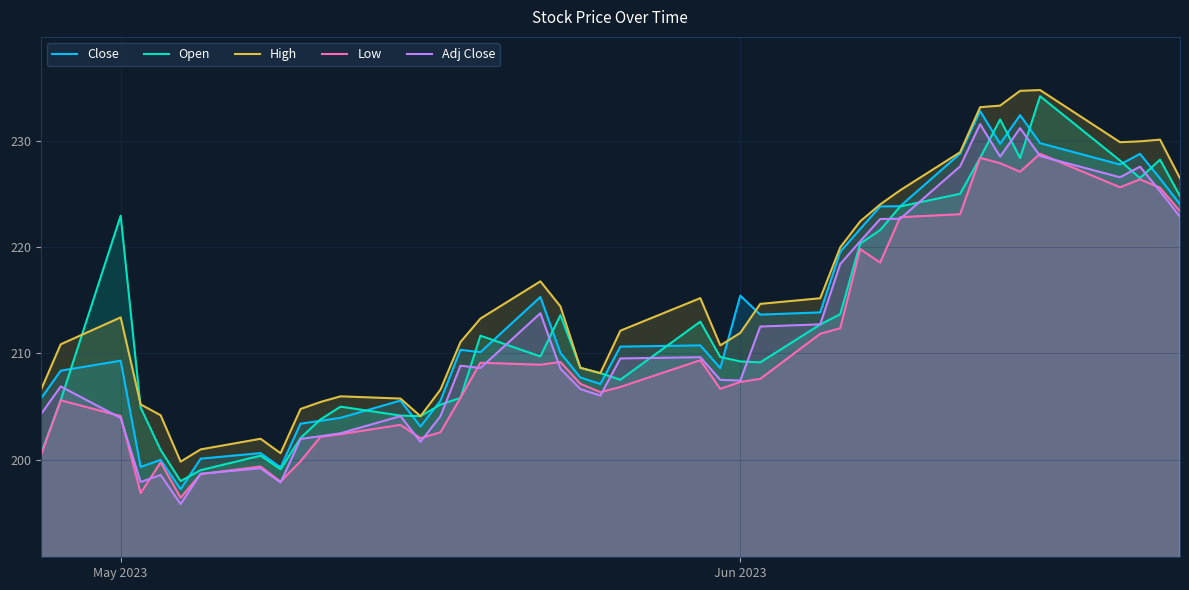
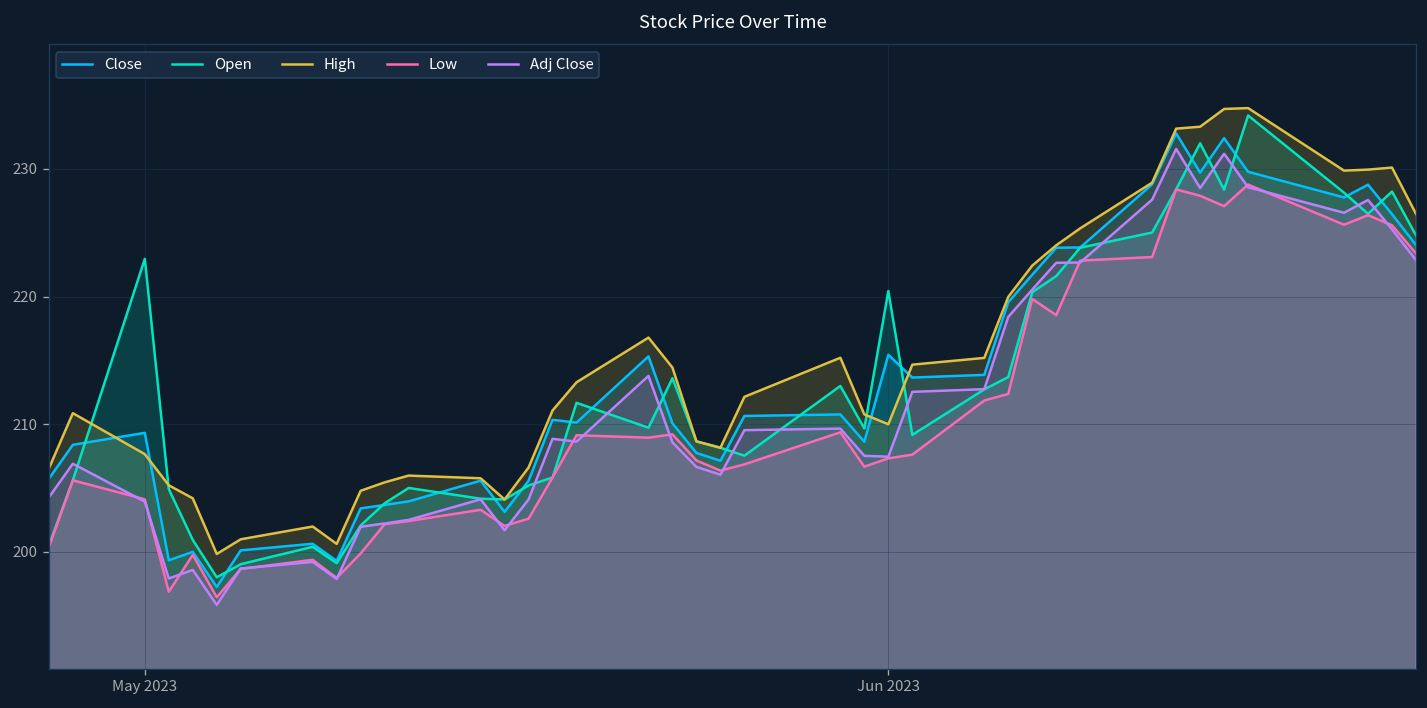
High, May 2023: 213.4 -> 207.7
Open, Jun 2023: 209.3 -> 220.4
High, Jun 2023: 211.9 -> 210.0
